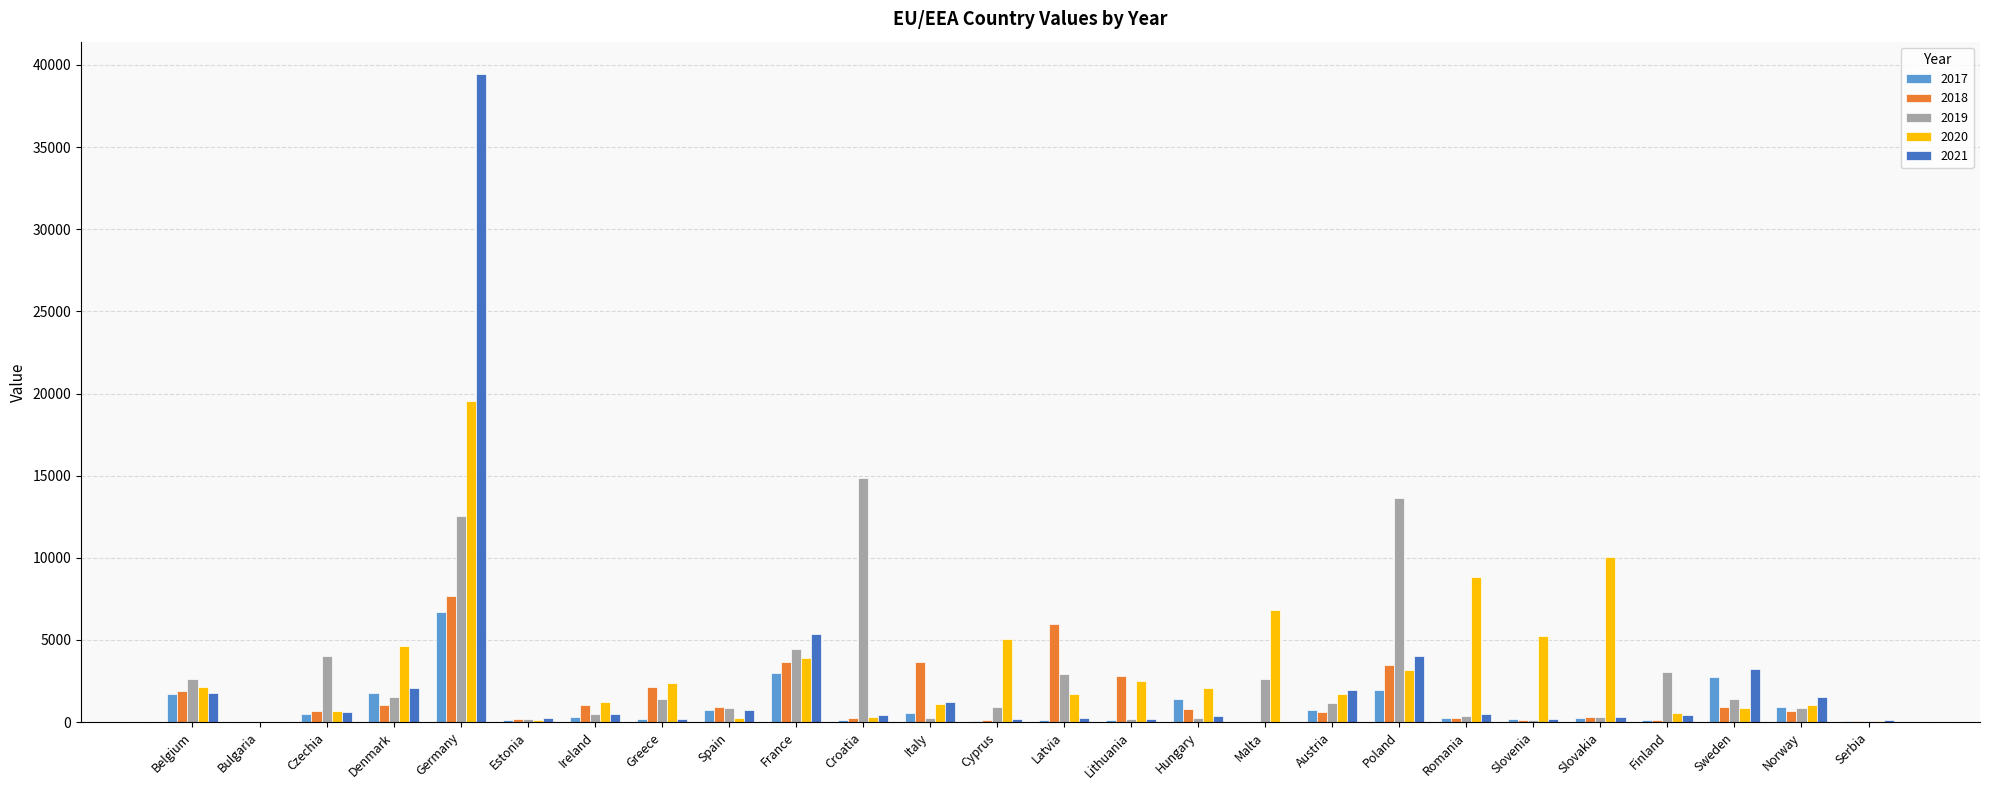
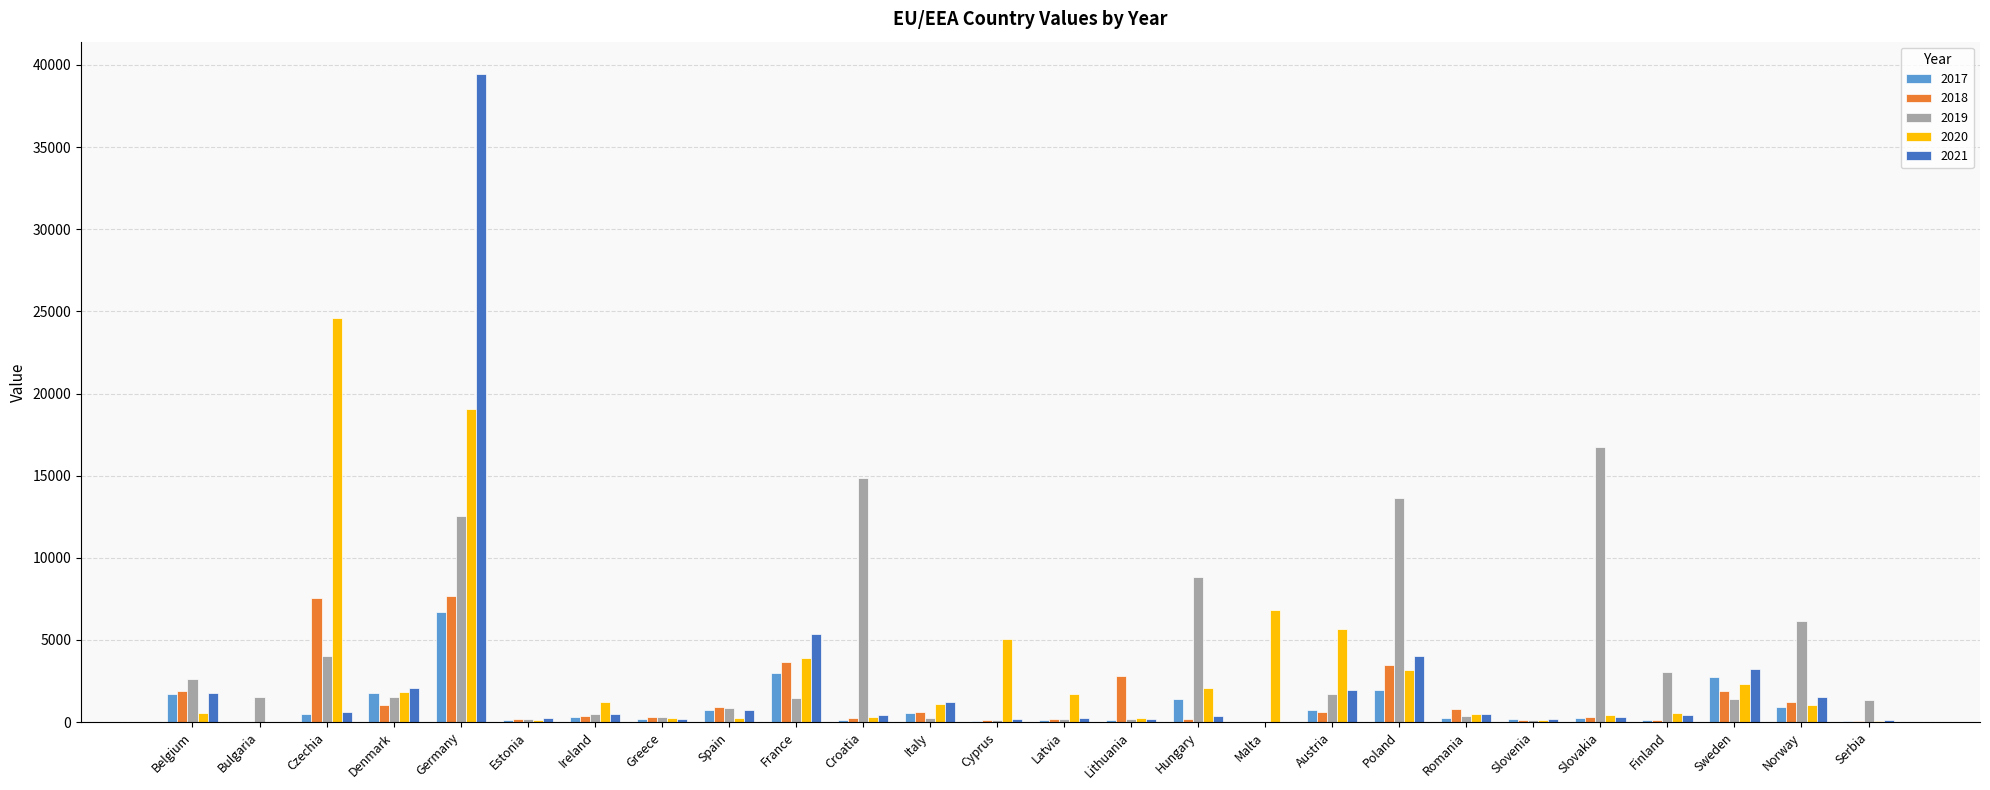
2020, Belgium: 2100 -> 600
2019, Bulgaria: 0 -> 1500
2018, Czechia: 600 -> 7500
2020, Czechia: 700 -> 24600
2020, Denmark: 4600 -> 1800
2020, Germany: 19500 -> 19000
2018, Ireland: 1000 -> 400
2018, Greece: 2100 -> 300
2019, Greece: 1400 -> 300
2020, Greece: 2400 -> 200
2019, France: 4400 -> 1500
2018, Italy: 3600 -> 600
2019, Cyprus: 900 -> 100
2018, Latvia: 5900 -> 200
2019, Latvia: 3000 -> 200
2020, Lithuania: 2500 -> 200
2018, Hungary: 800 -> 200
2019, Hungary: 200 -> 8900
2019, Malta: 2700 -> 0
2019, Austria: 1100 -> 1700
2020, Austria: 1700 -> 5700
2018, Romania: 200 -> 800
2020, Romania: 8800 -> 500
2020, Slovenia: 5300 -> 200
2019, Slovakia: 300 -> 16700
2020, Slovakia: 10000 -> 400
2018, Sweden: 900 -> 1900
2020, Sweden: 900 -> 2300
2018, Norway: 700 -> 1200
2019, Norway: 900 -> 6200
2019, Serbia: 100 -> 1400
